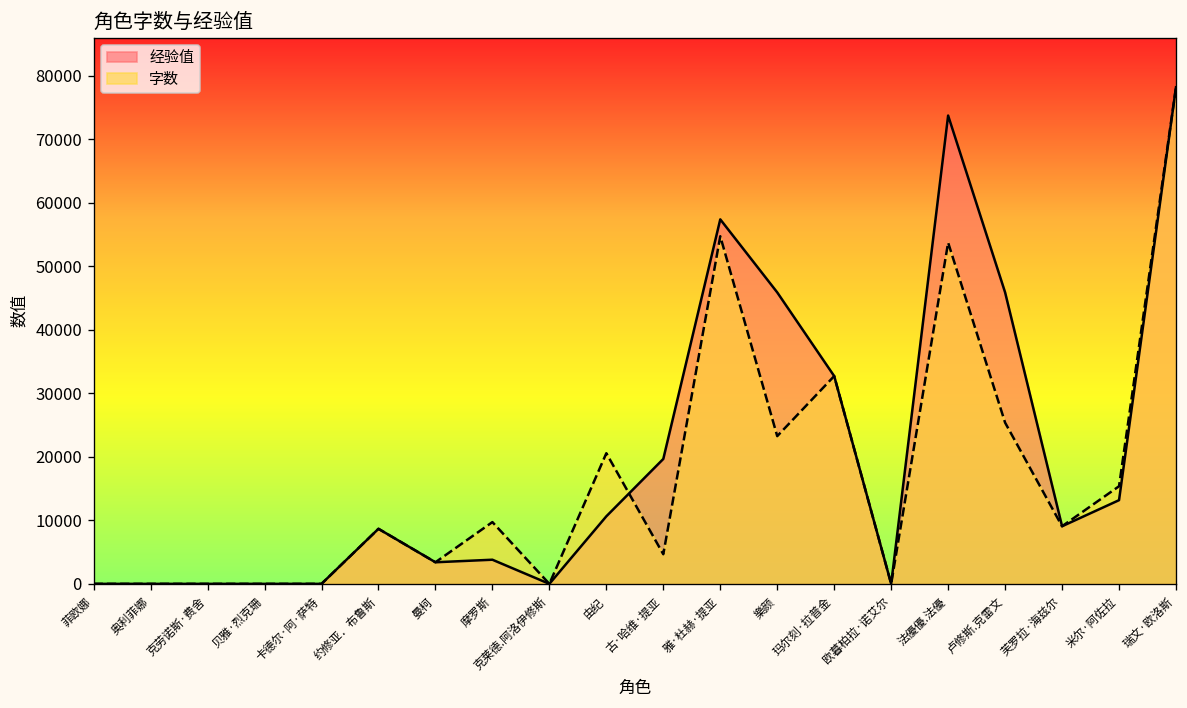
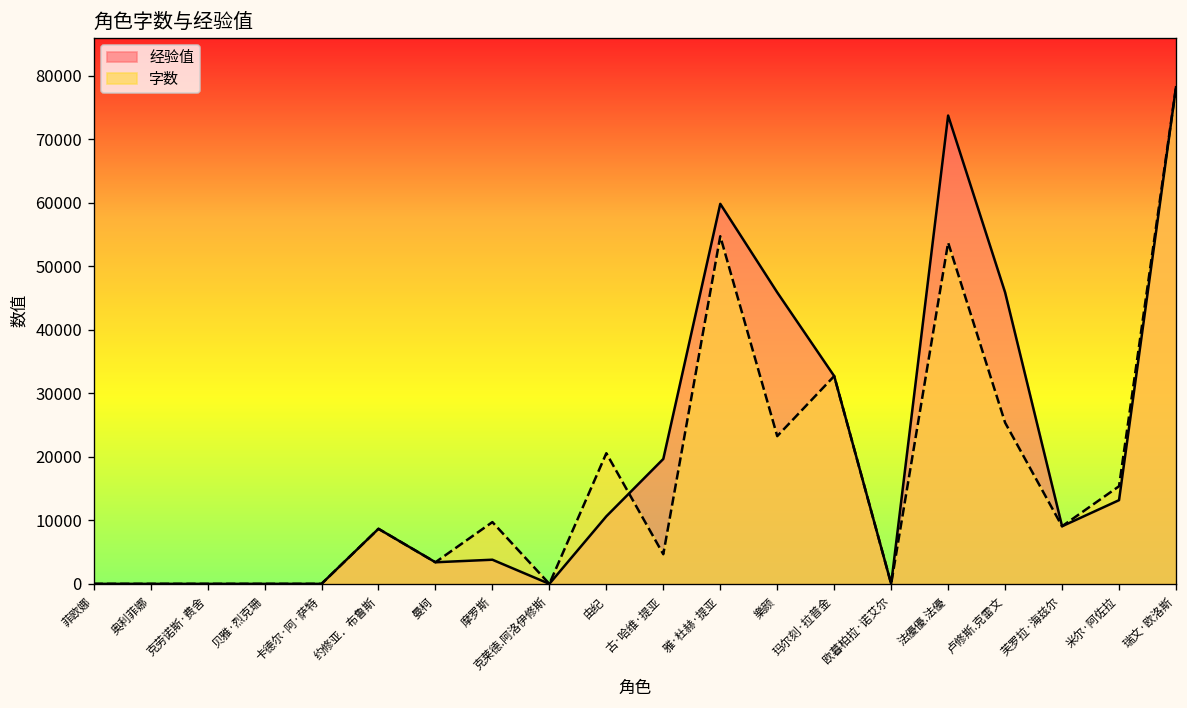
经验值, 雅·杜赫·提亚: 57000 -> 60000
